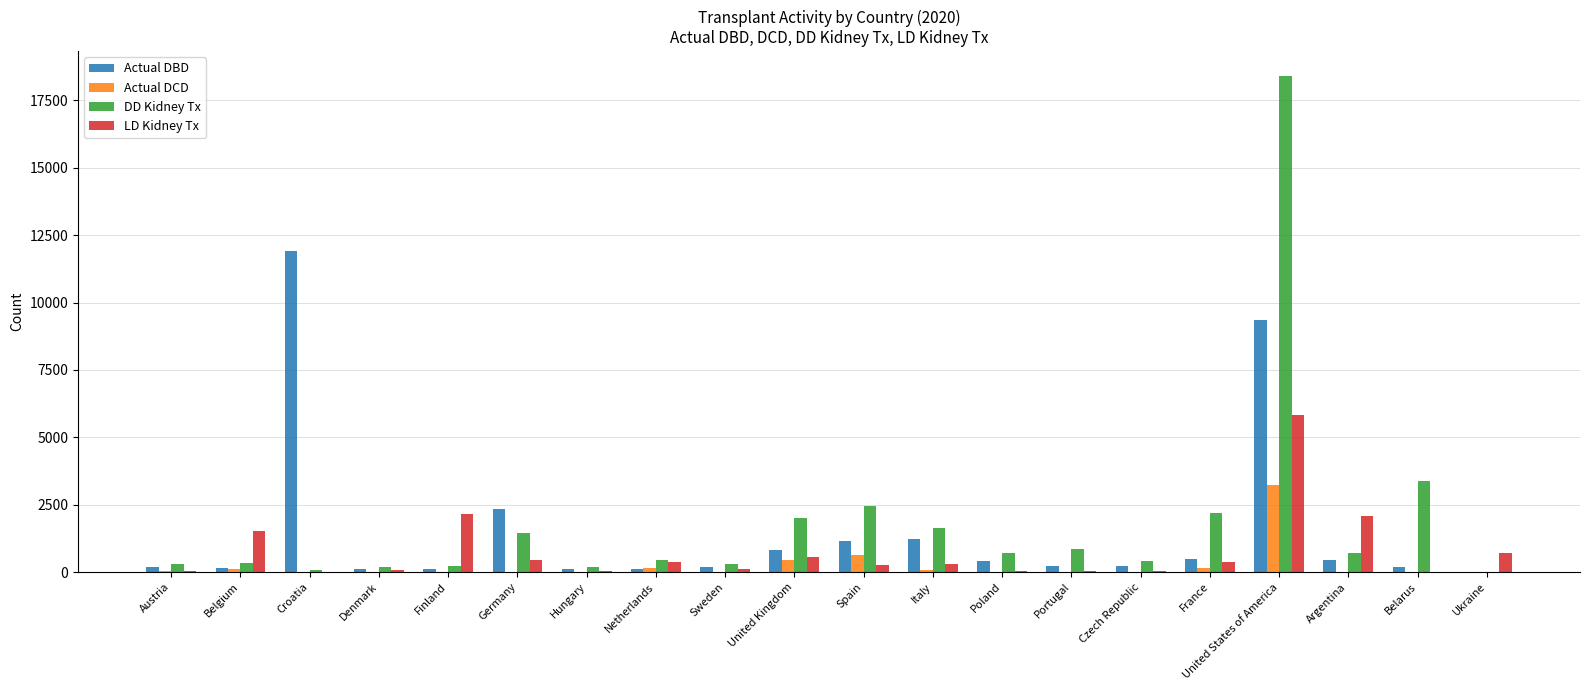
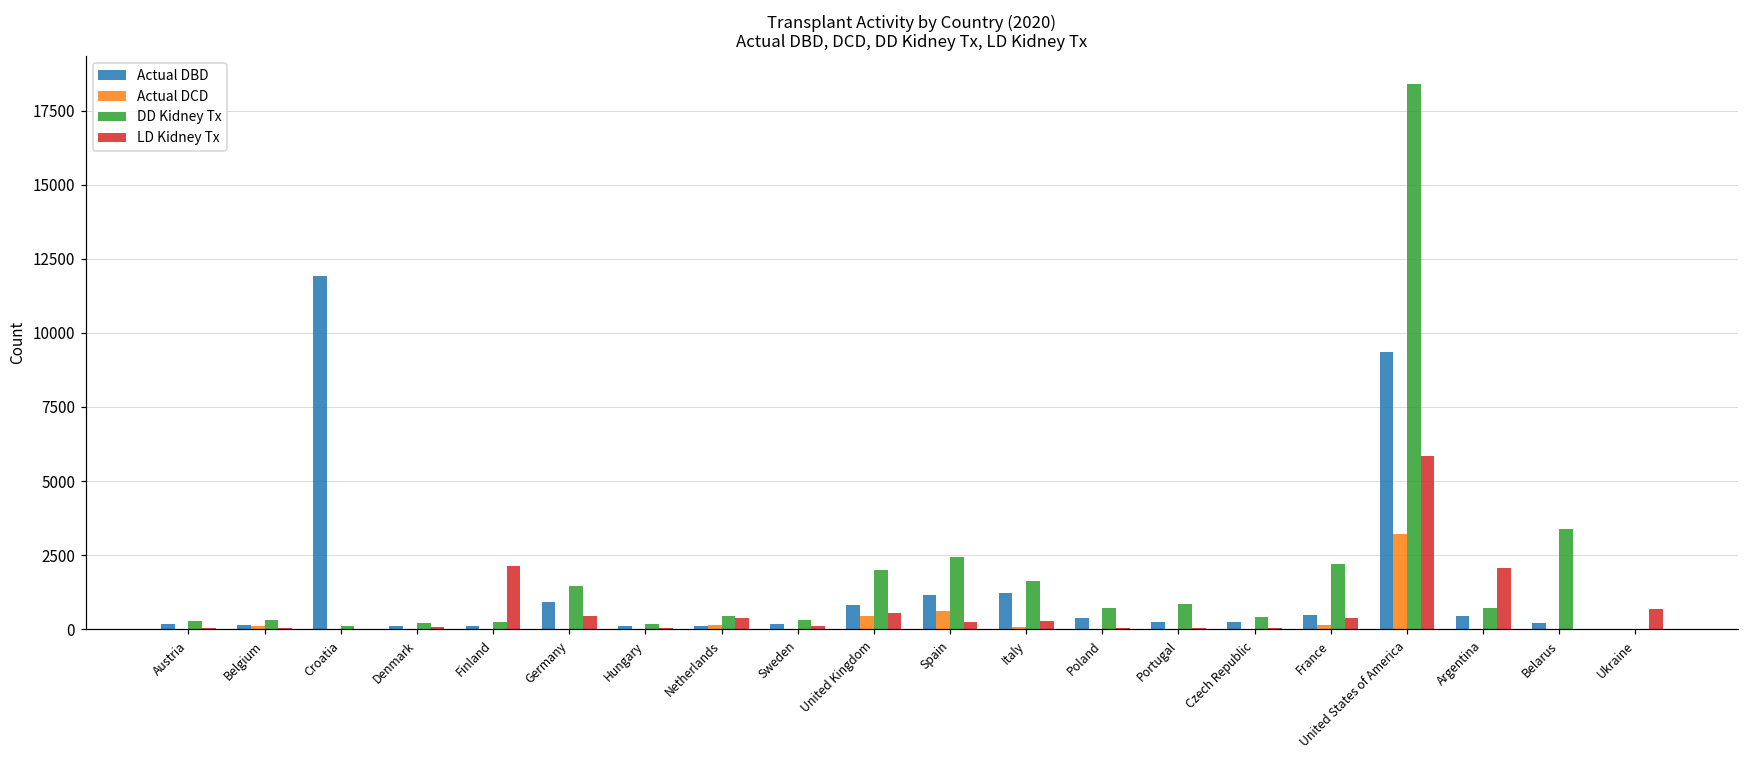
LD Kidney Tx, Belgium: 1500 -> 0
Actual DBD, Germany: 2300 -> 900
